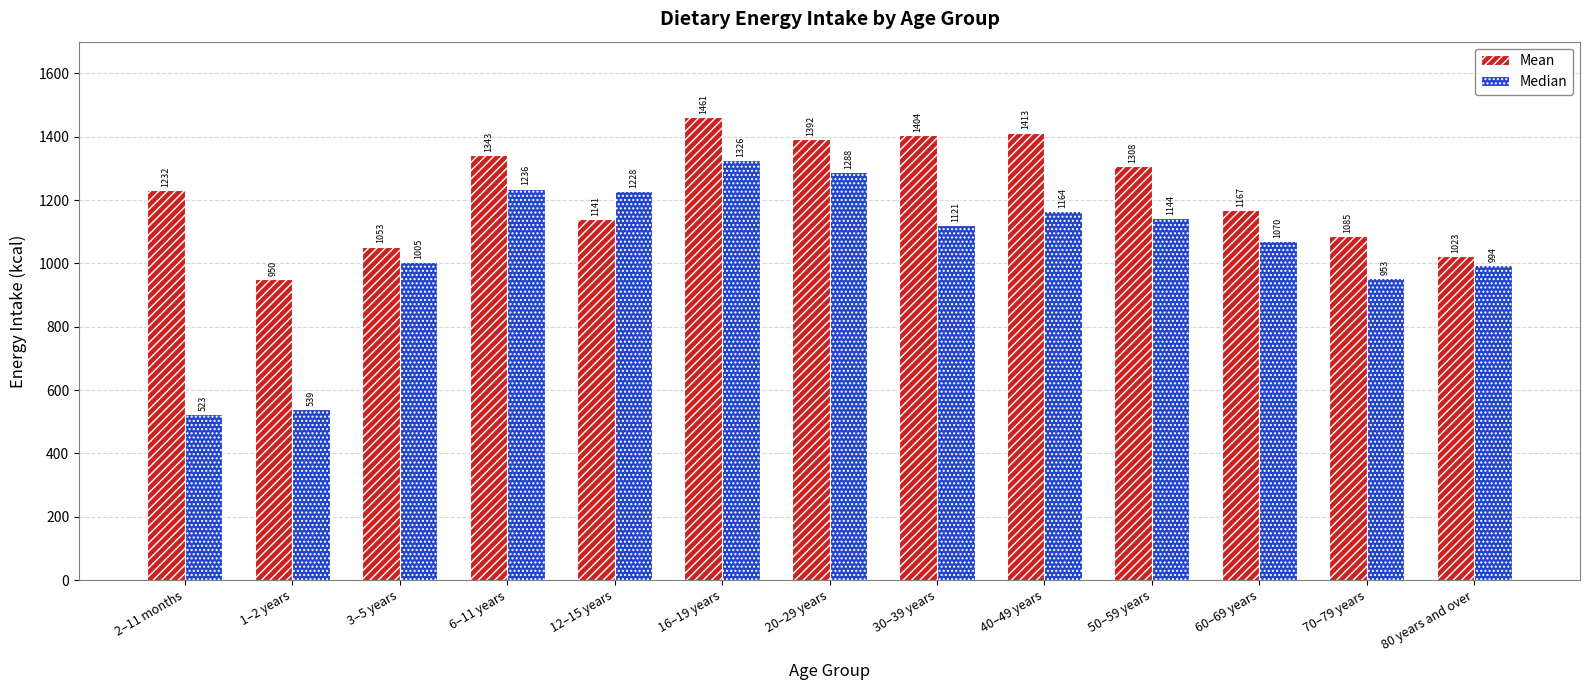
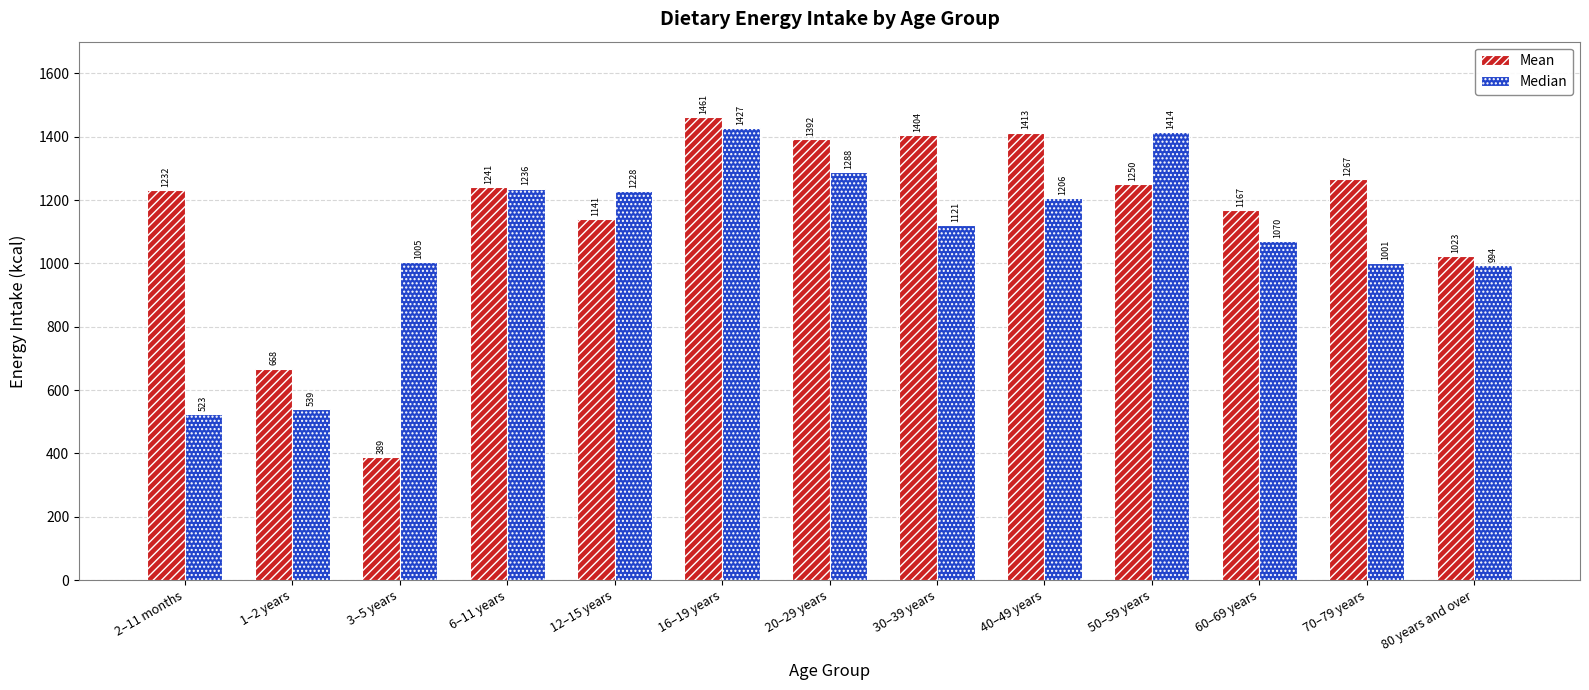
Mean, 1–2 years: 950 -> 668
Mean, 3–5 years: 1053 -> 389
Mean, 6–11 years: 1343 -> 1241
Median, 16–19 years: 1326 -> 1427
Median, 40–49 years: 1164 -> 1206
Mean, 50–59 years: 1308 -> 1250
Median, 50–59 years: 1144 -> 1414
Mean, 70–79 years: 1085 -> 1267
Median, 70–79 years: 953 -> 1001
